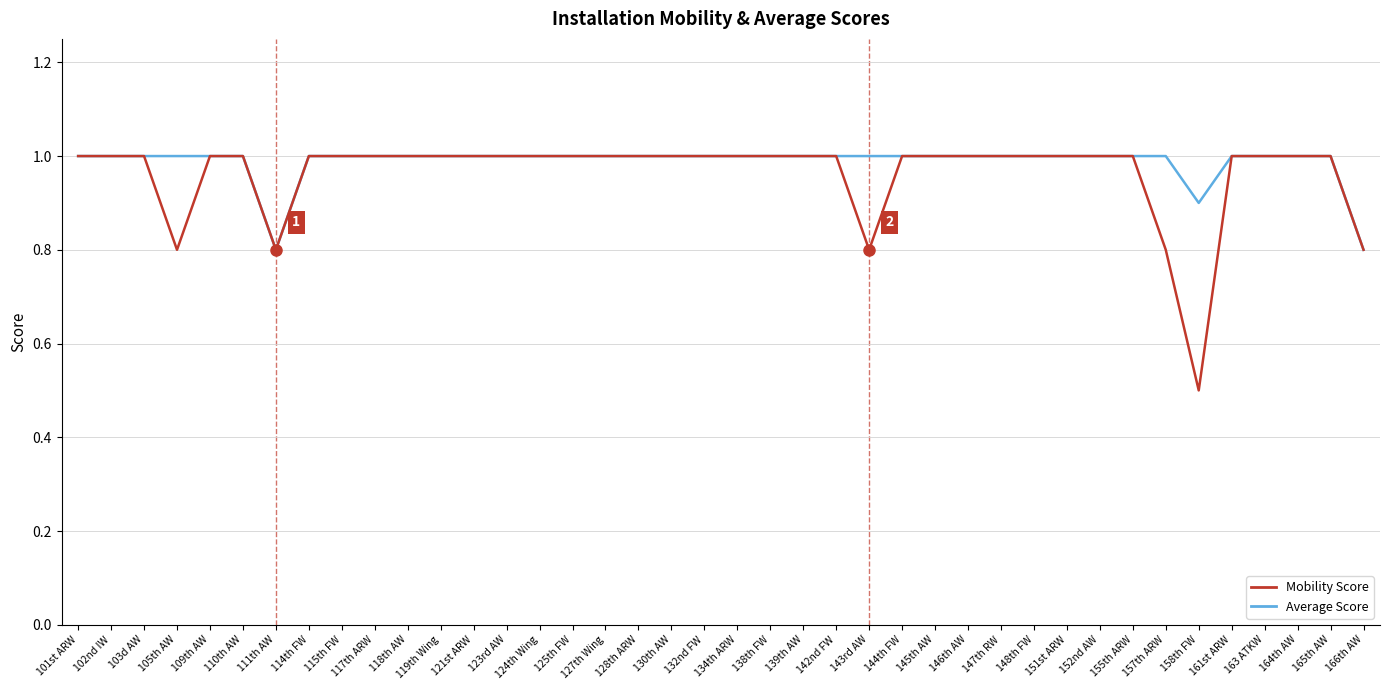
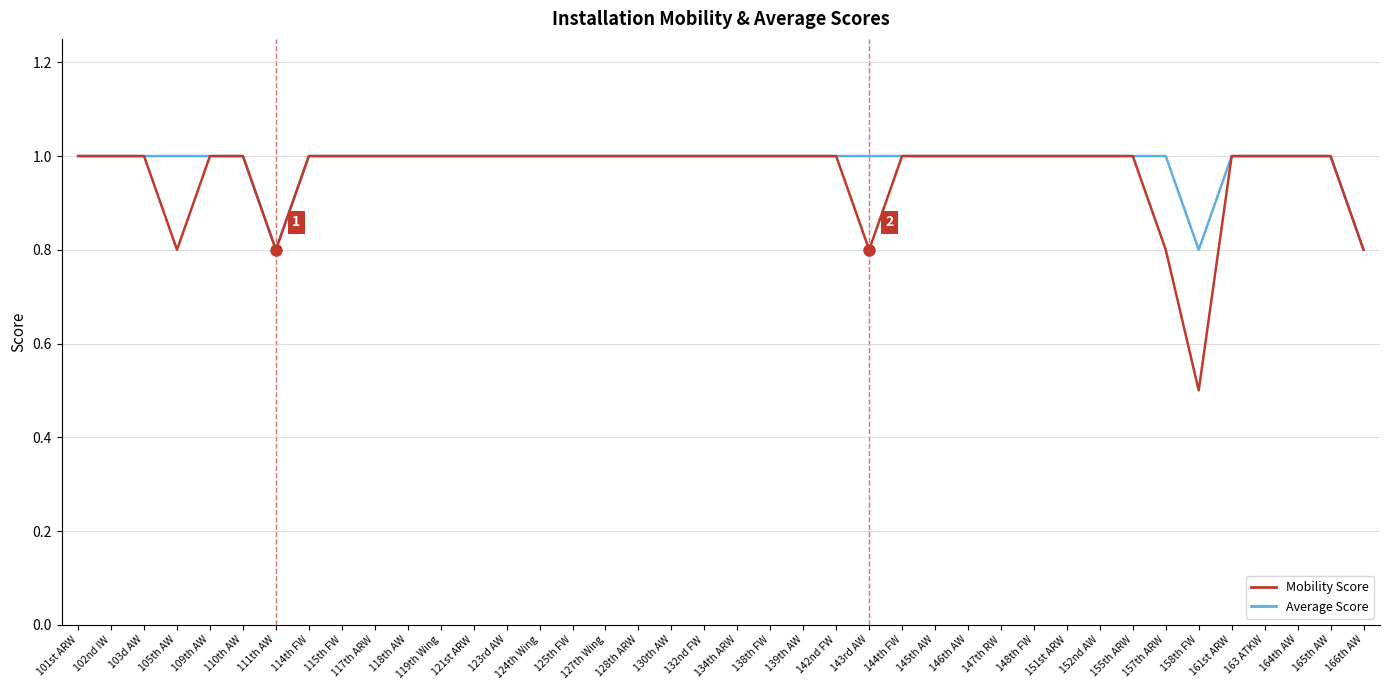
Average Score, 158th FW: 0.9 -> 0.8
